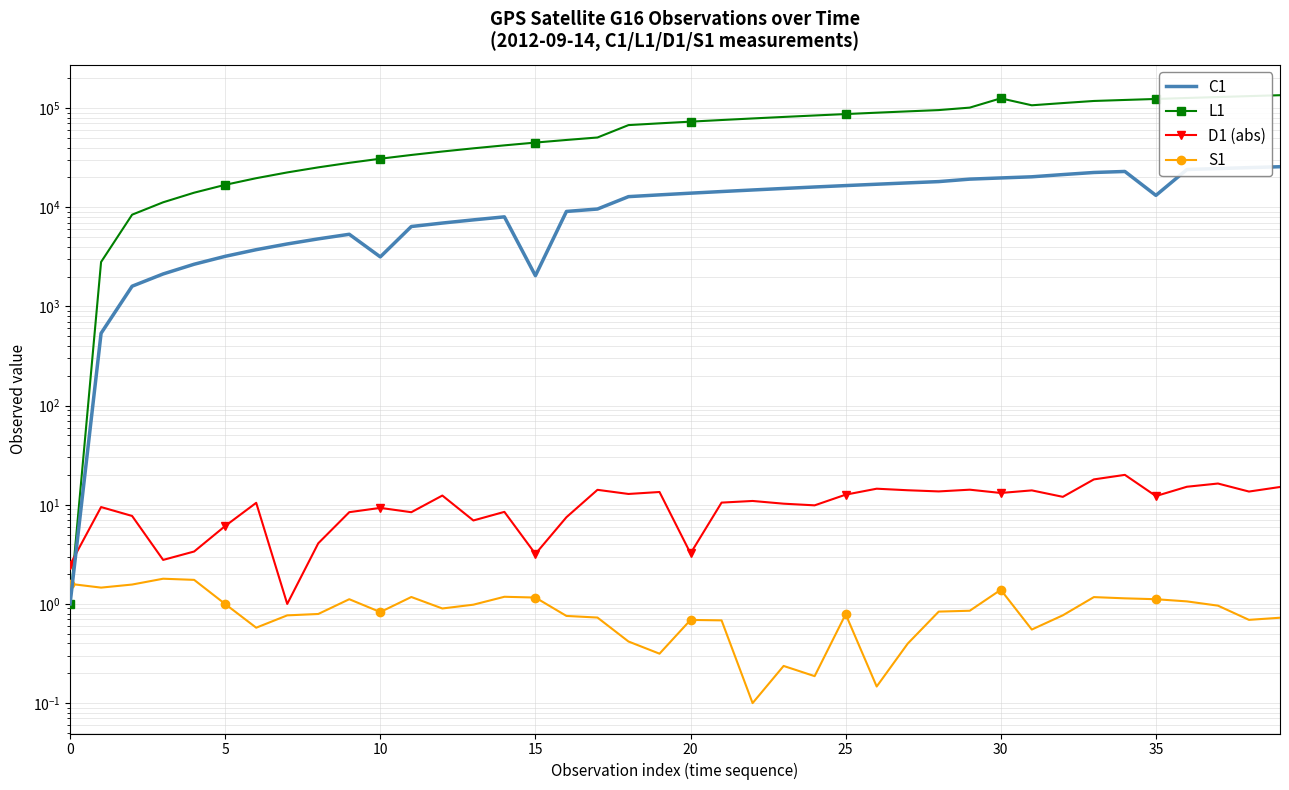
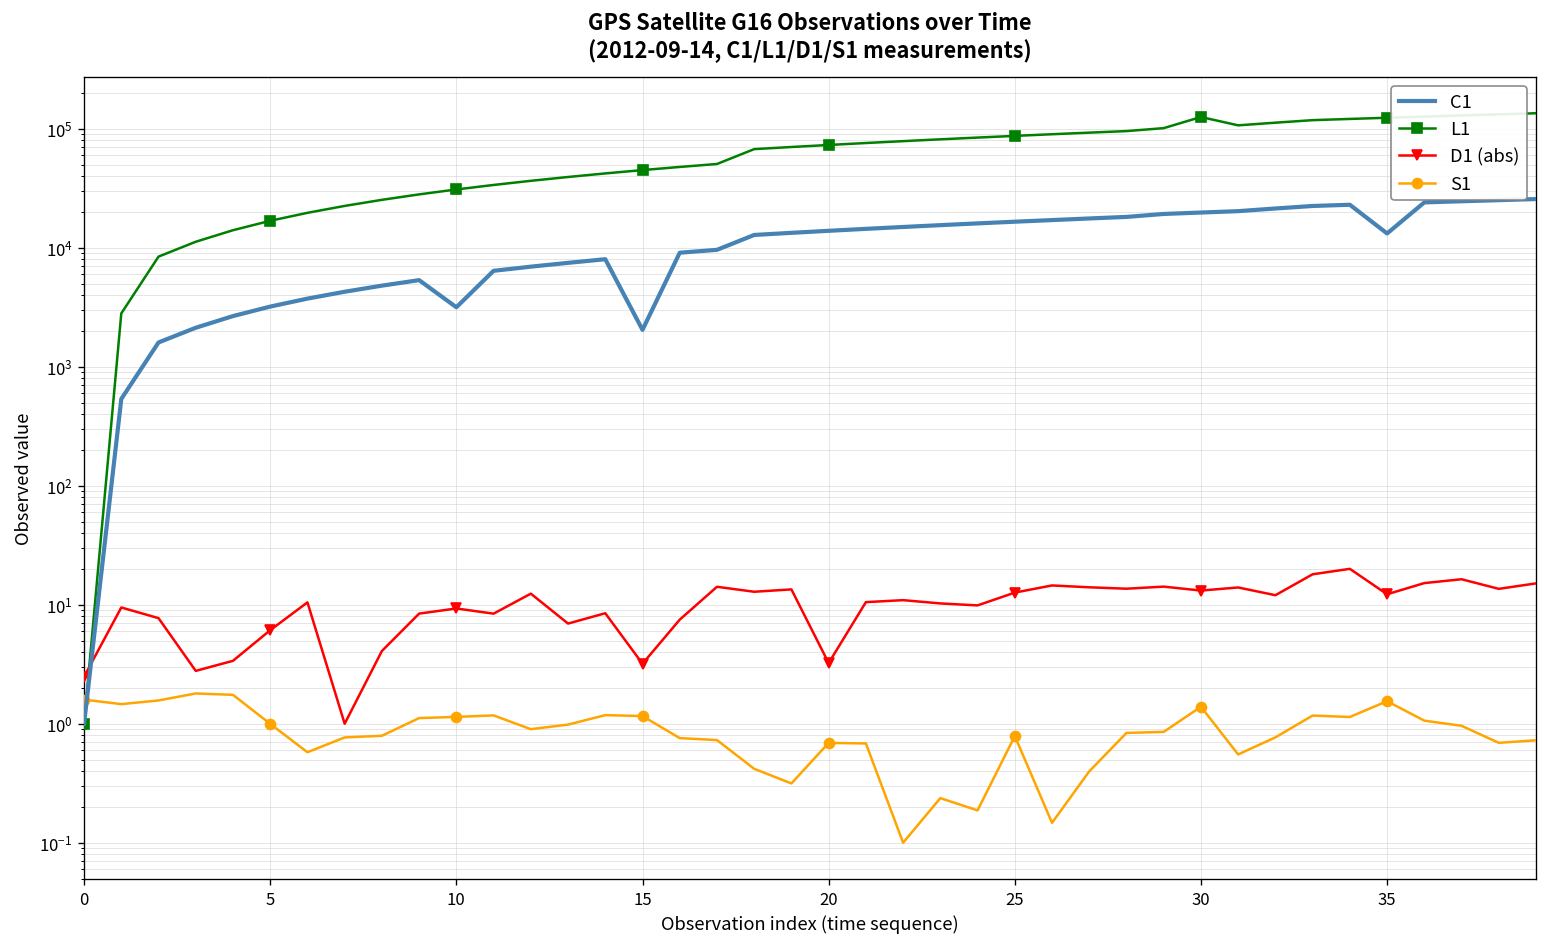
S1, 10: 0.8 -> 1.1
S1, 35: 1.1 -> 1.5
